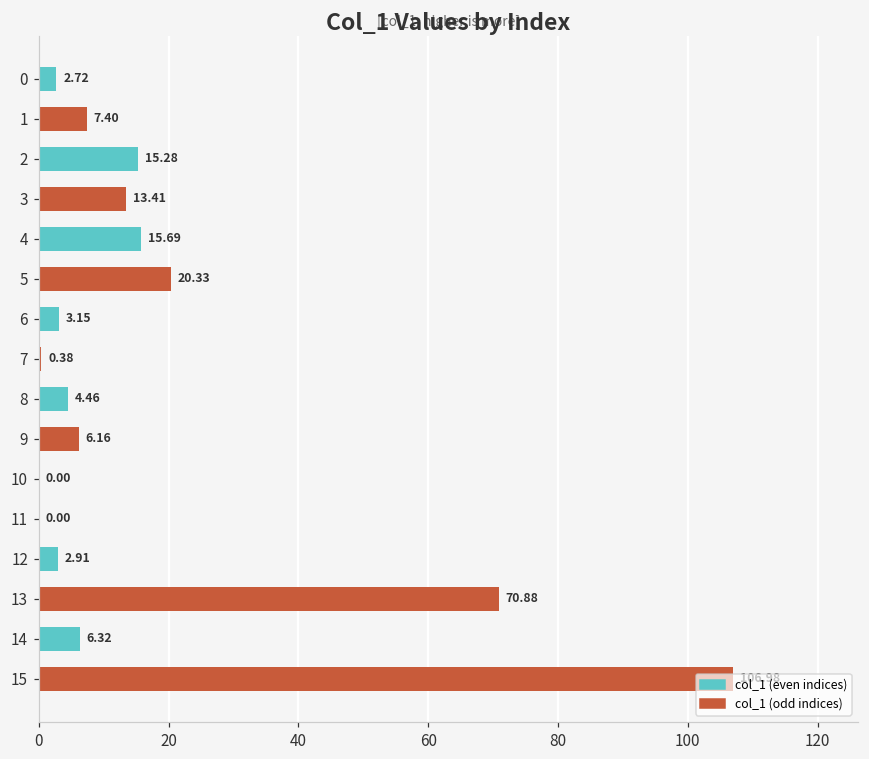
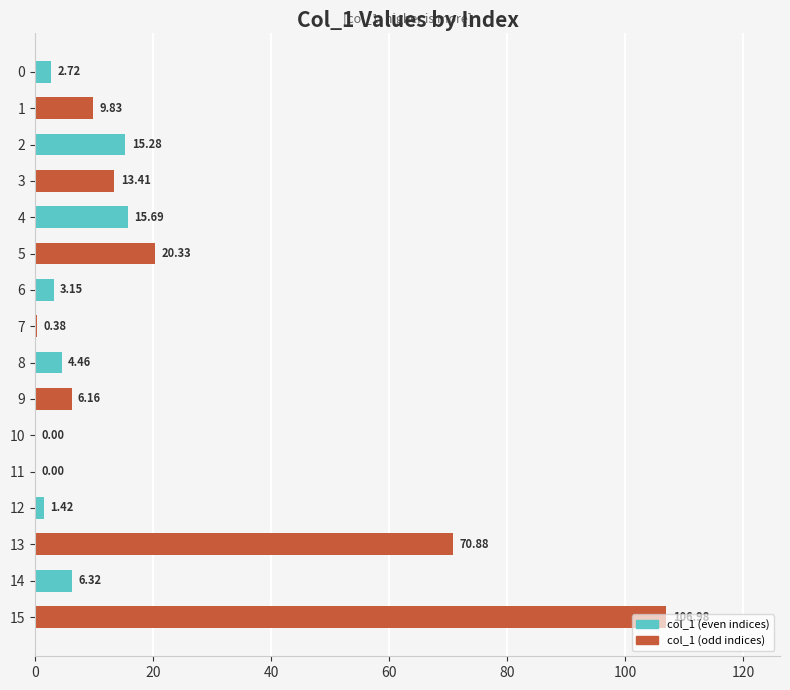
1: 7.40 -> 9.83
12: 2.91 -> 1.42
